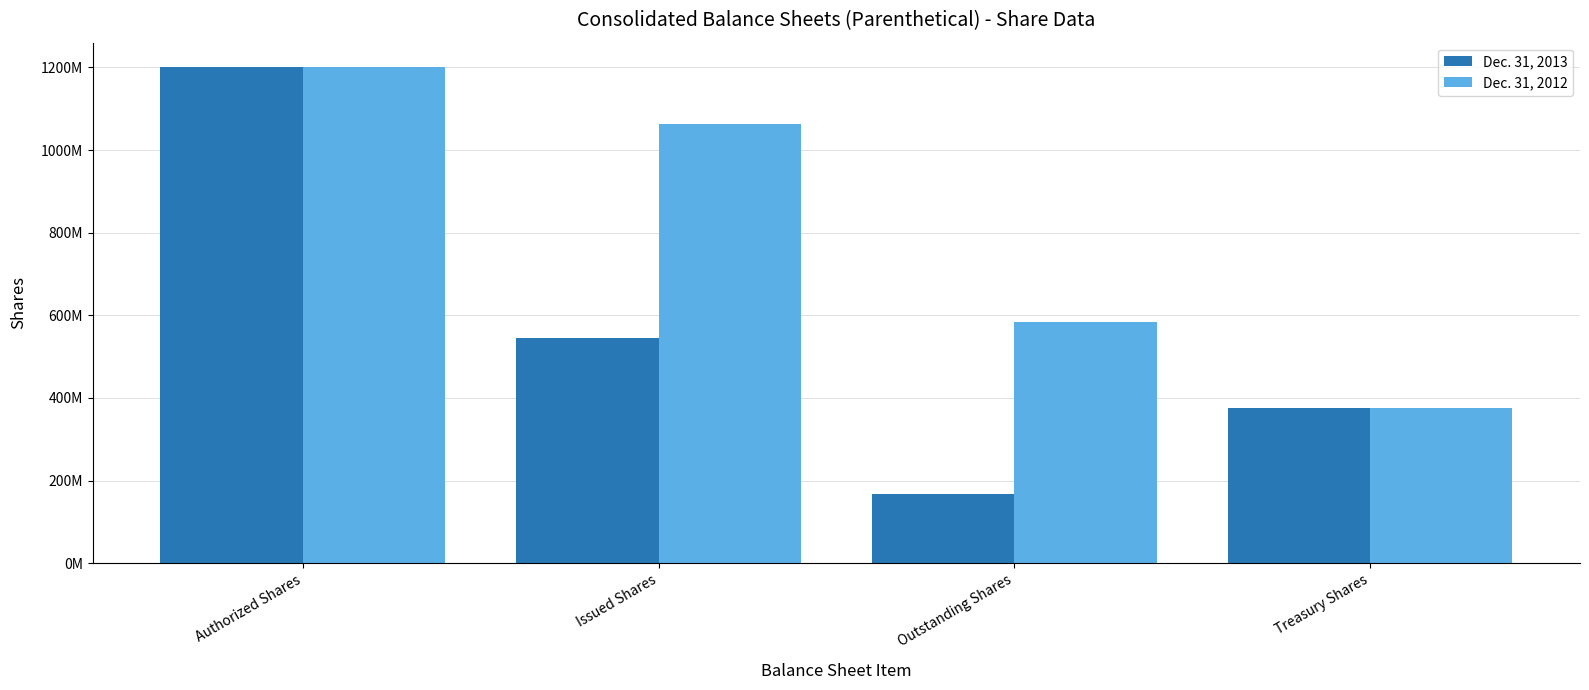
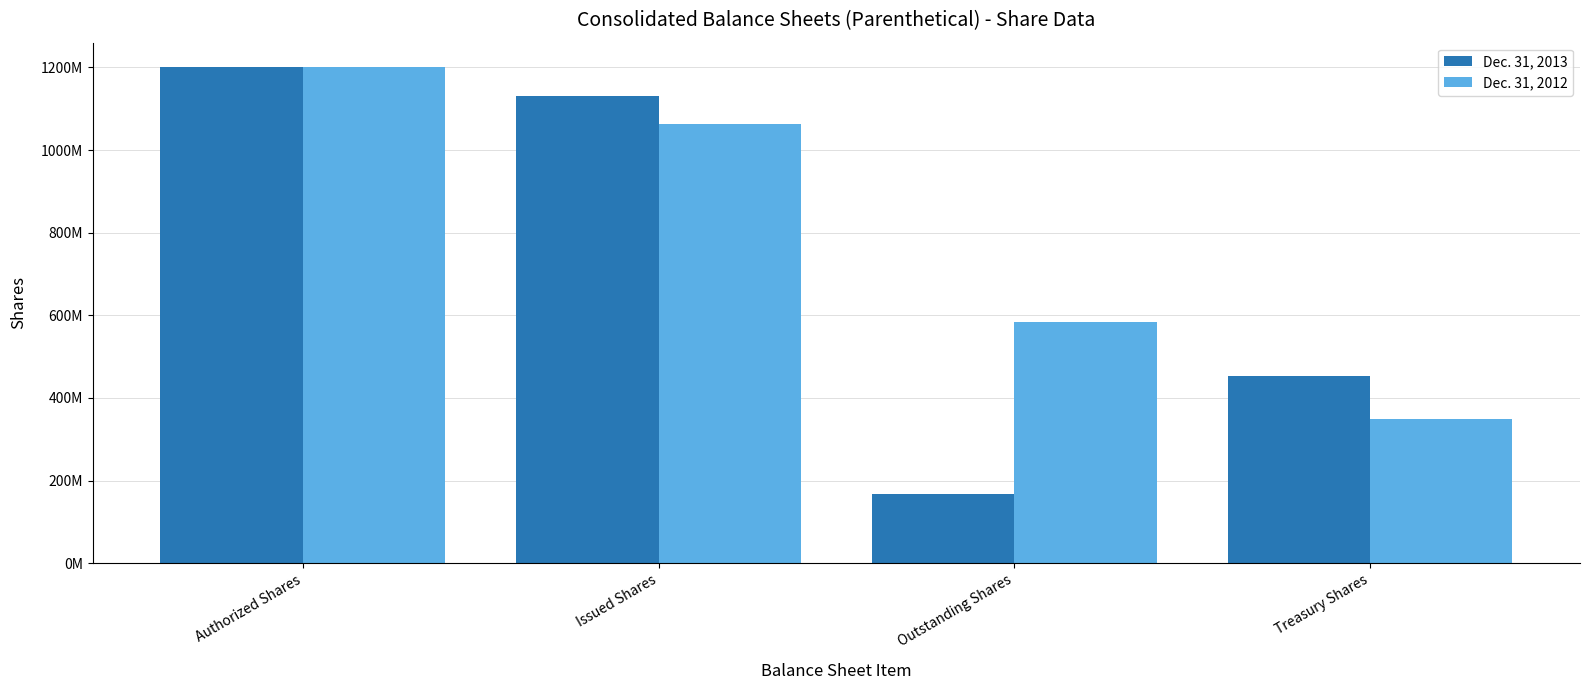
Dec. 31, 2013, Issued Shares: 540000000 -> 1130000000
Dec. 31, 2013, Treasury Shares: 380000000 -> 450000000
Dec. 31, 2012, Treasury Shares: 380000000 -> 350000000
